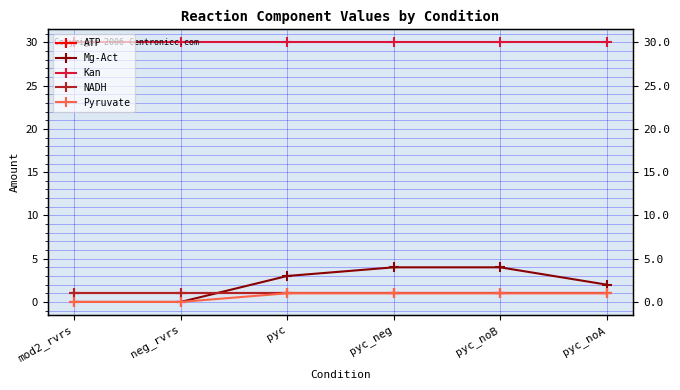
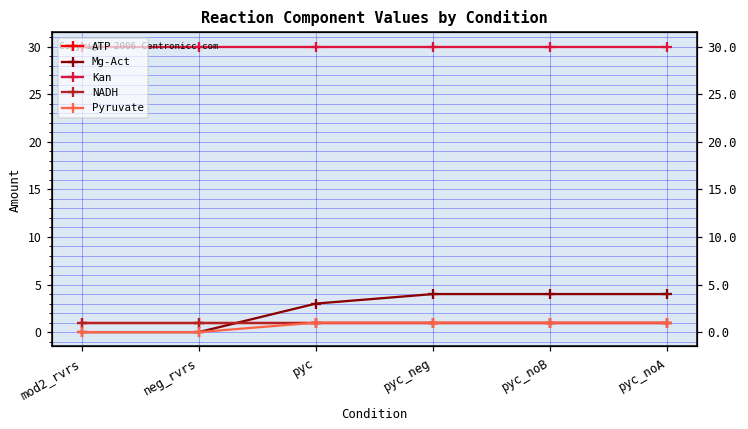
Mg-Act, pyc_noA: 2 -> 4
